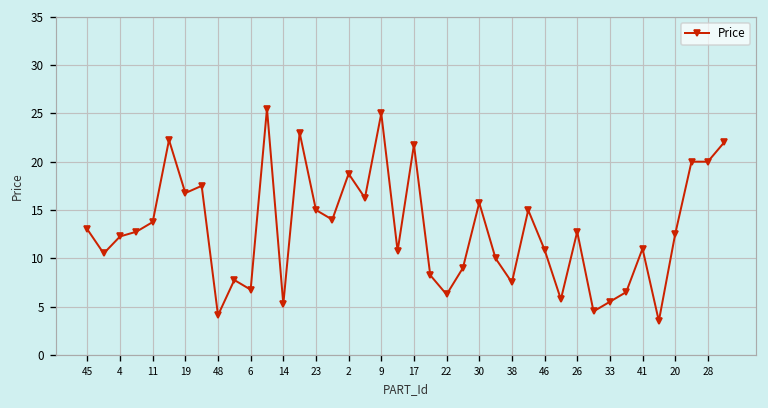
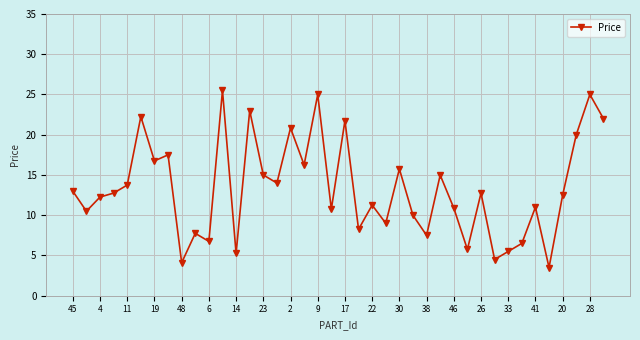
2: 19 -> 21
22: 6 -> 11
28: 20 -> 25
